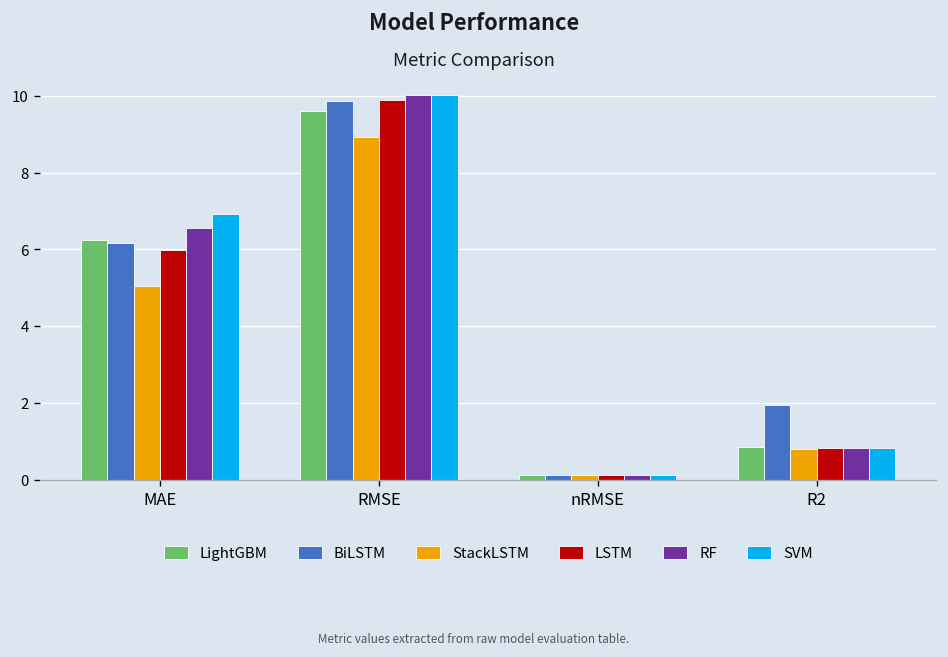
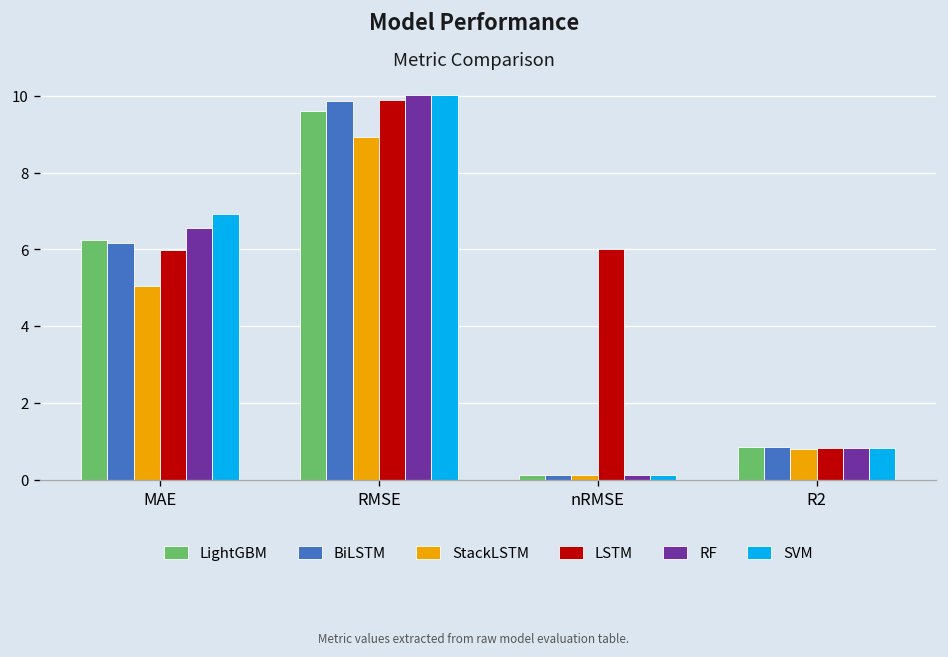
LSTM, nRMSE: 0.1 -> 6.0
BiLSTM, R2: 2.0 -> 0.8
